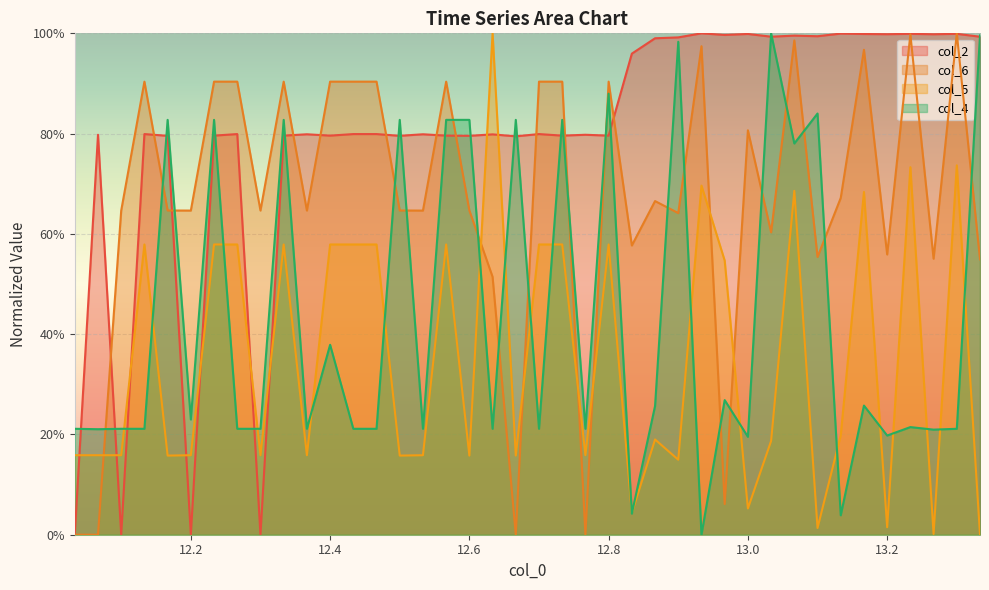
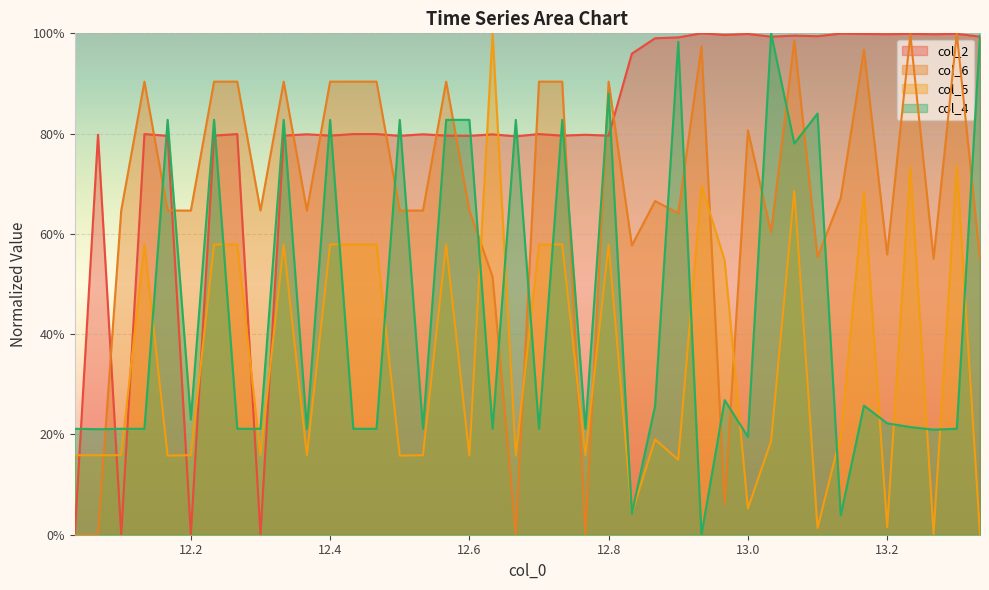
col_4, 12.4: 38% -> 83%
col_4, 13.2: 20% -> 22%
